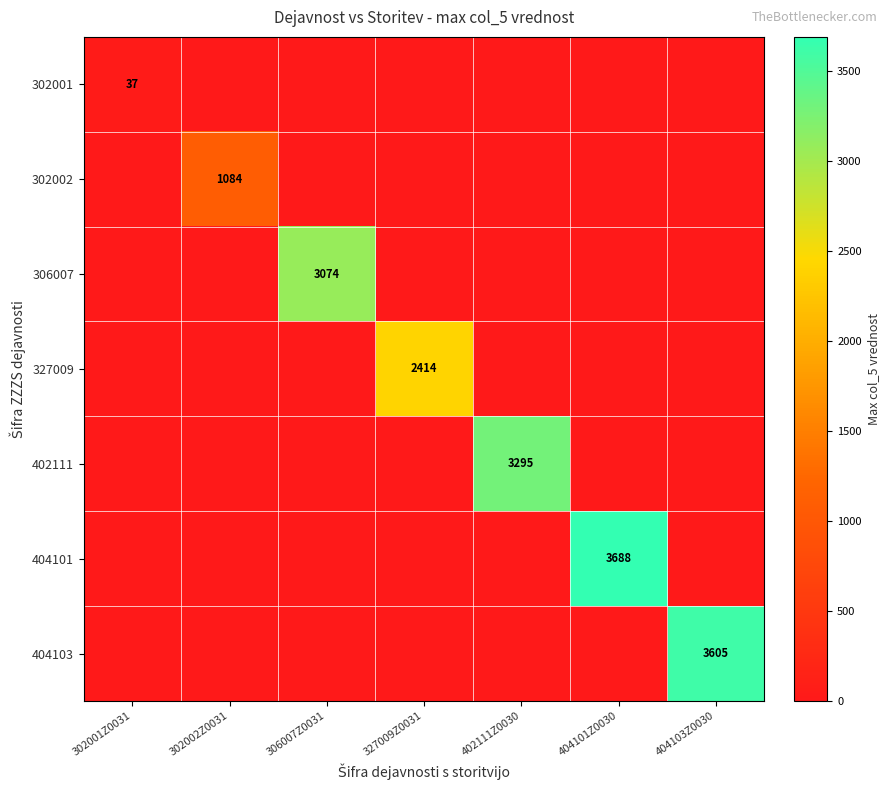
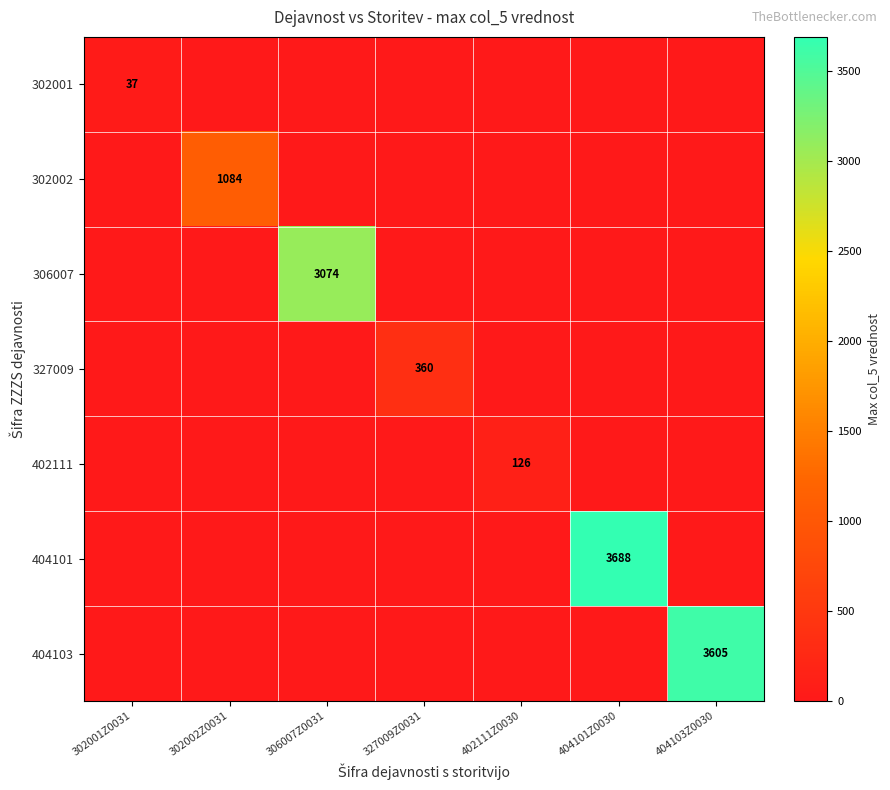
327009, 327009Z0031: 2414 -> 360
402111, 402111Z0030: 3295 -> 126
